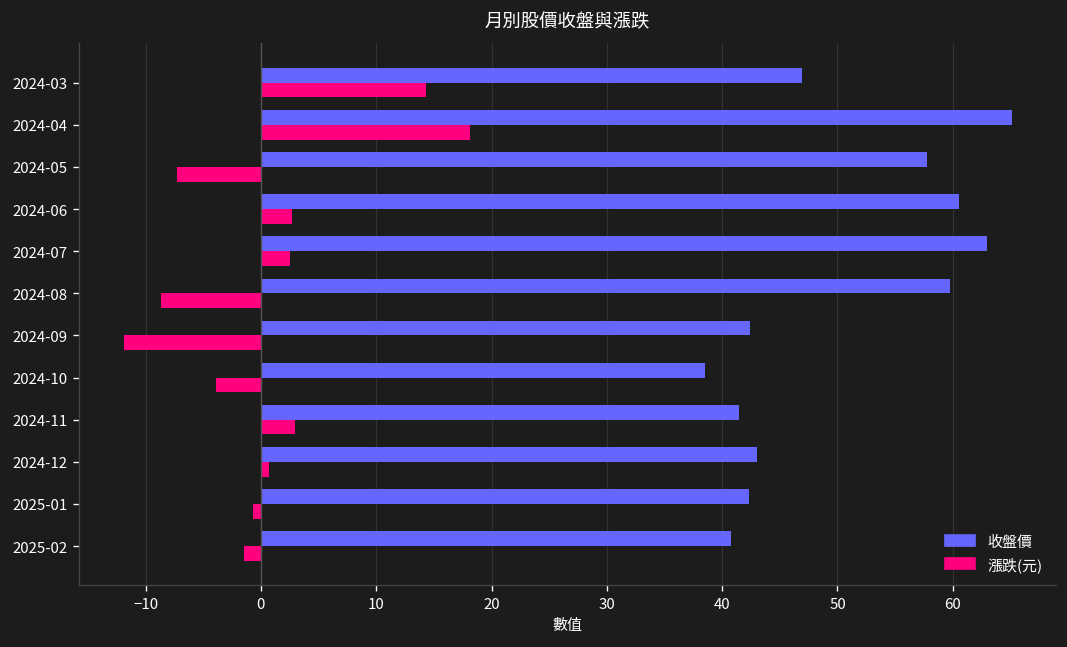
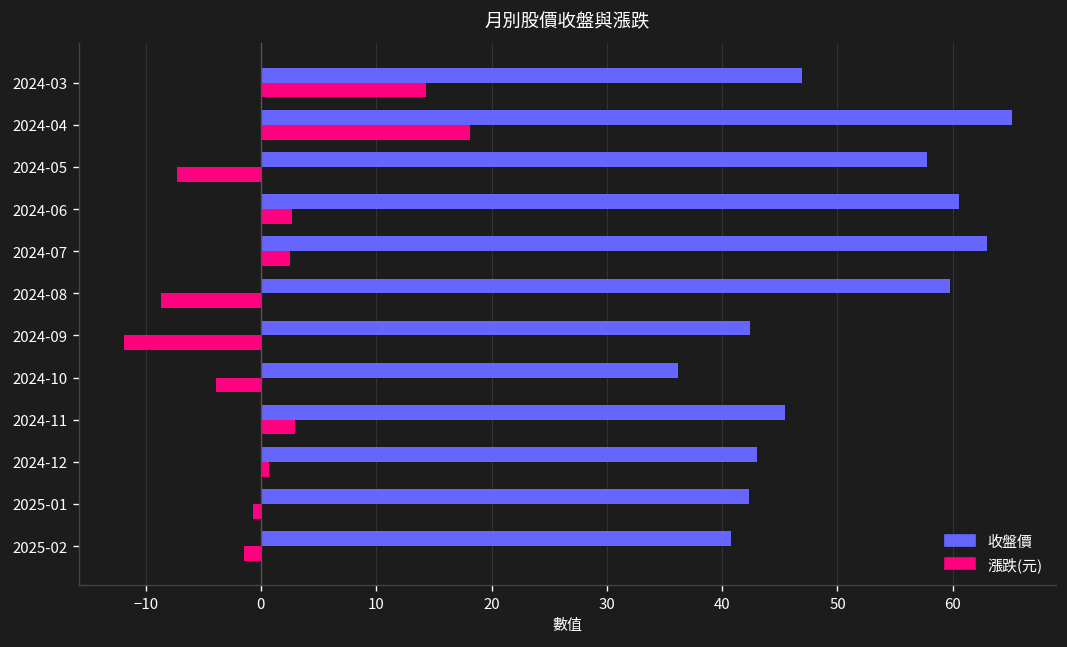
收盤價, 2024-10: 39 -> 36
收盤價, 2024-11: 41 -> 45
